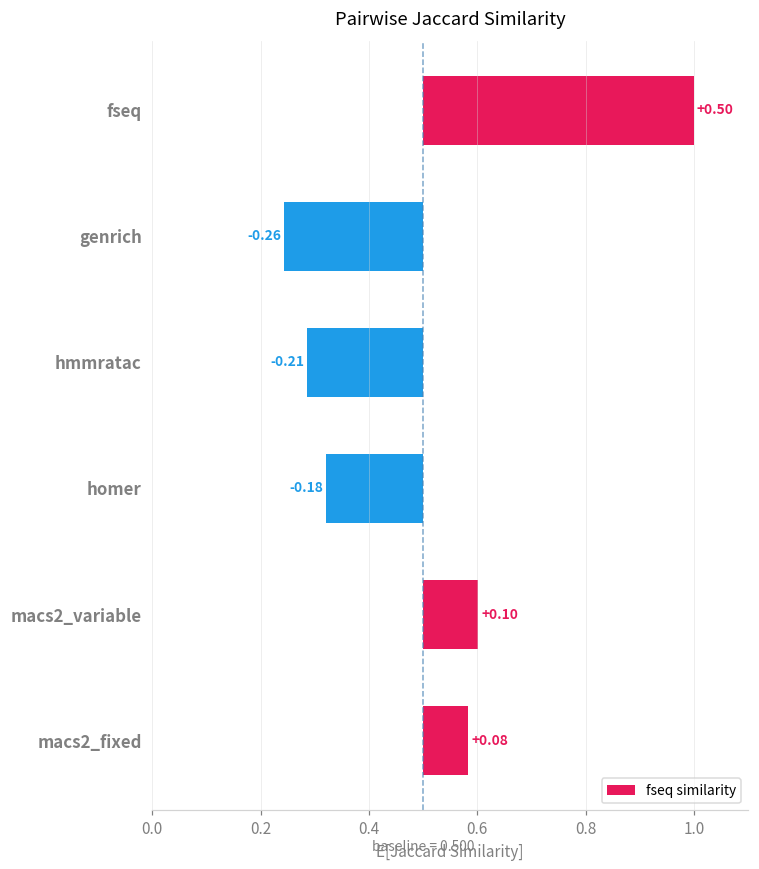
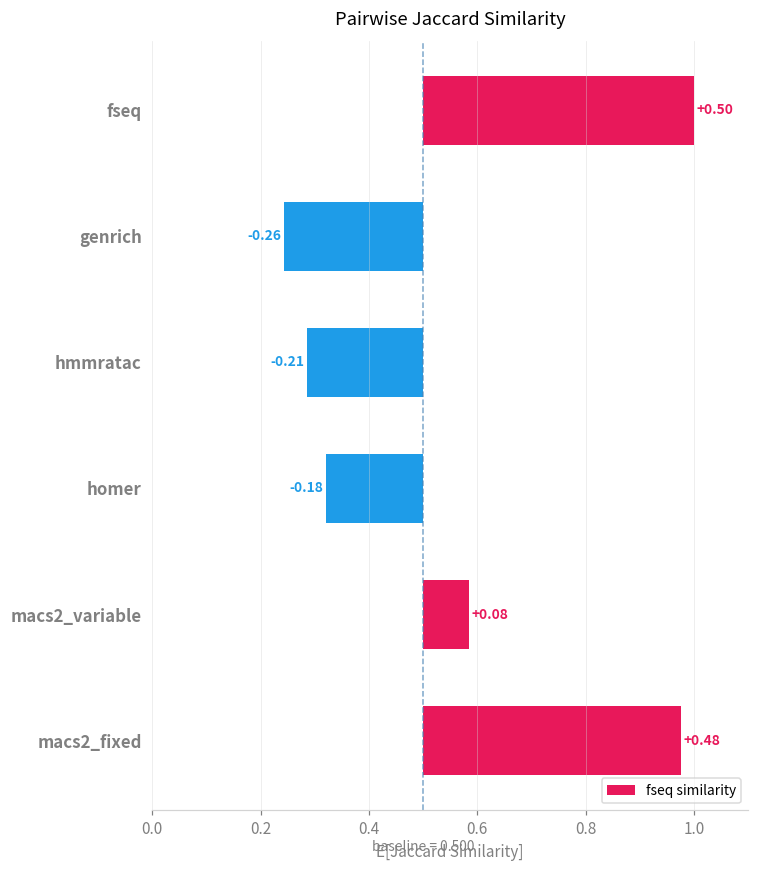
macs2_variable: +0.10 -> +0.08
macs2_fixed: +0.08 -> +0.48
